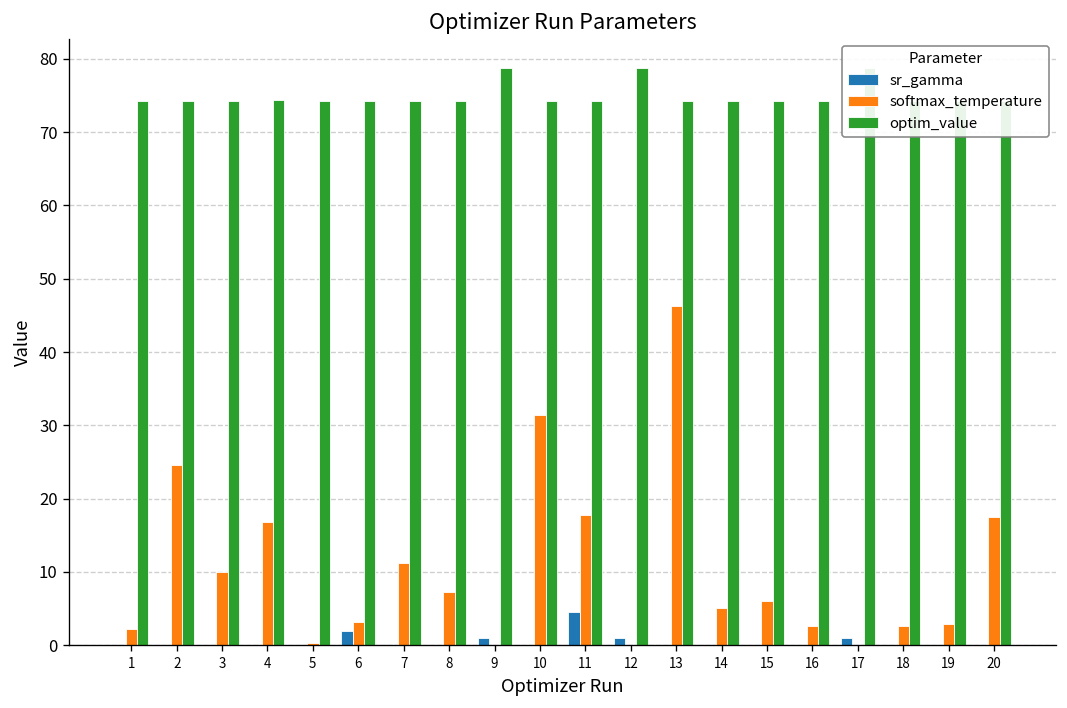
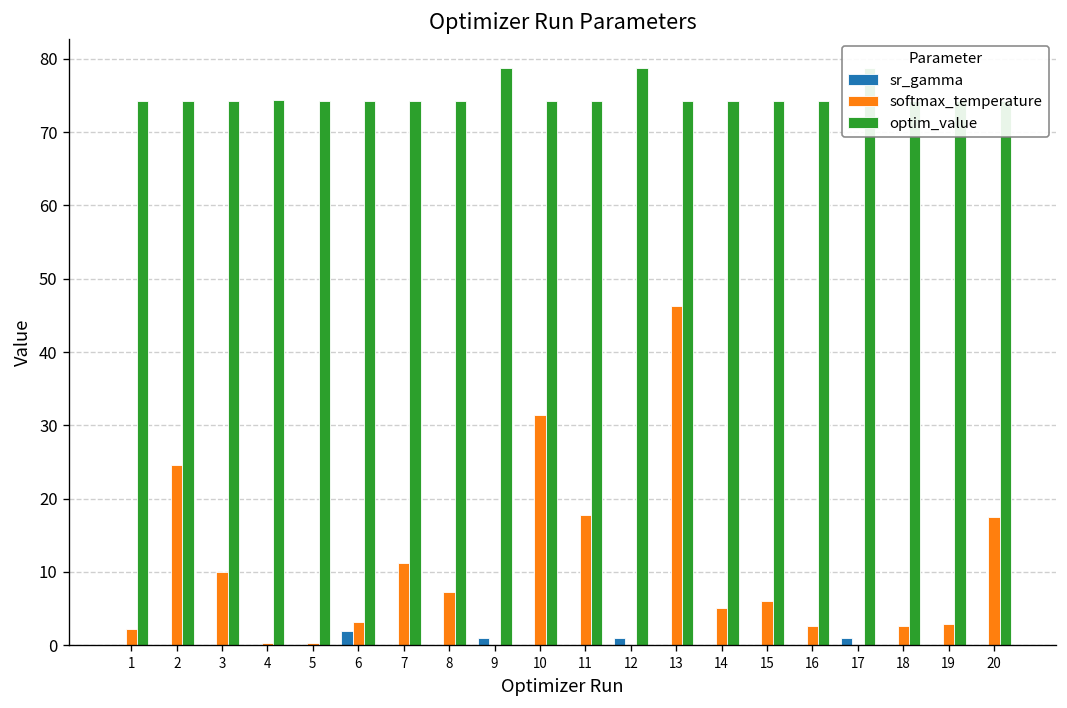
softmax_temperature, 4: 17 -> 0
sr_gamma, 11: 5 -> 0
